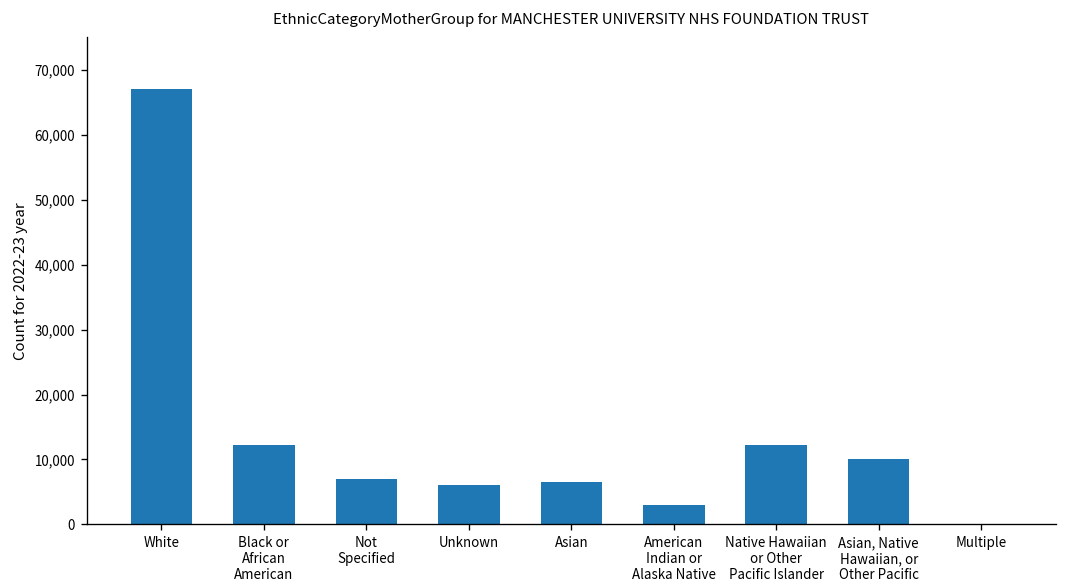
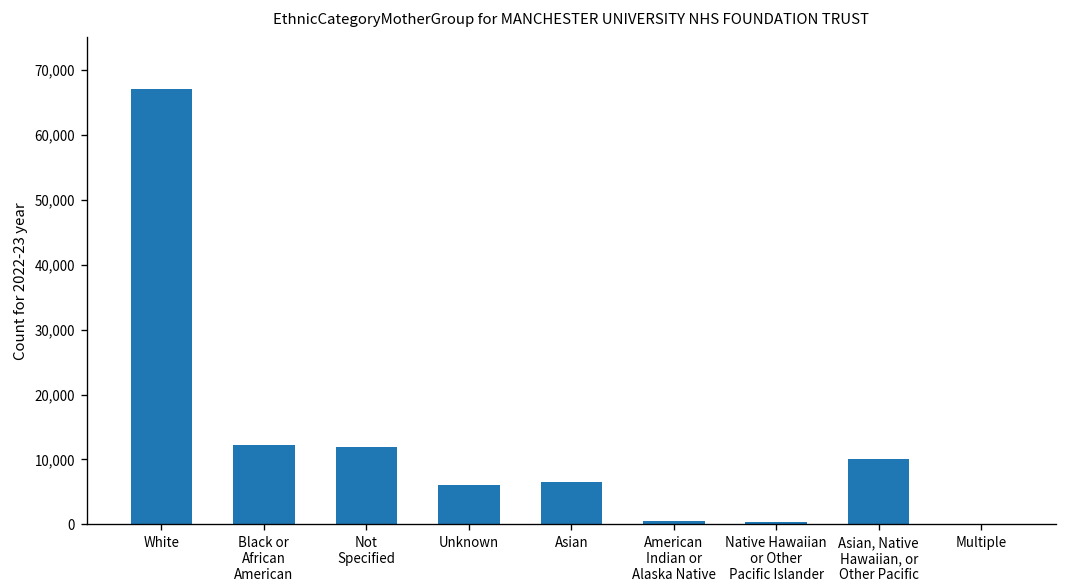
Not Specified: 7,000 -> 12,000
American Indian or Alaska Native: 3,000 -> 1,000
Native Hawaiian or Other Pacific Islander: 12,000 -> 0
